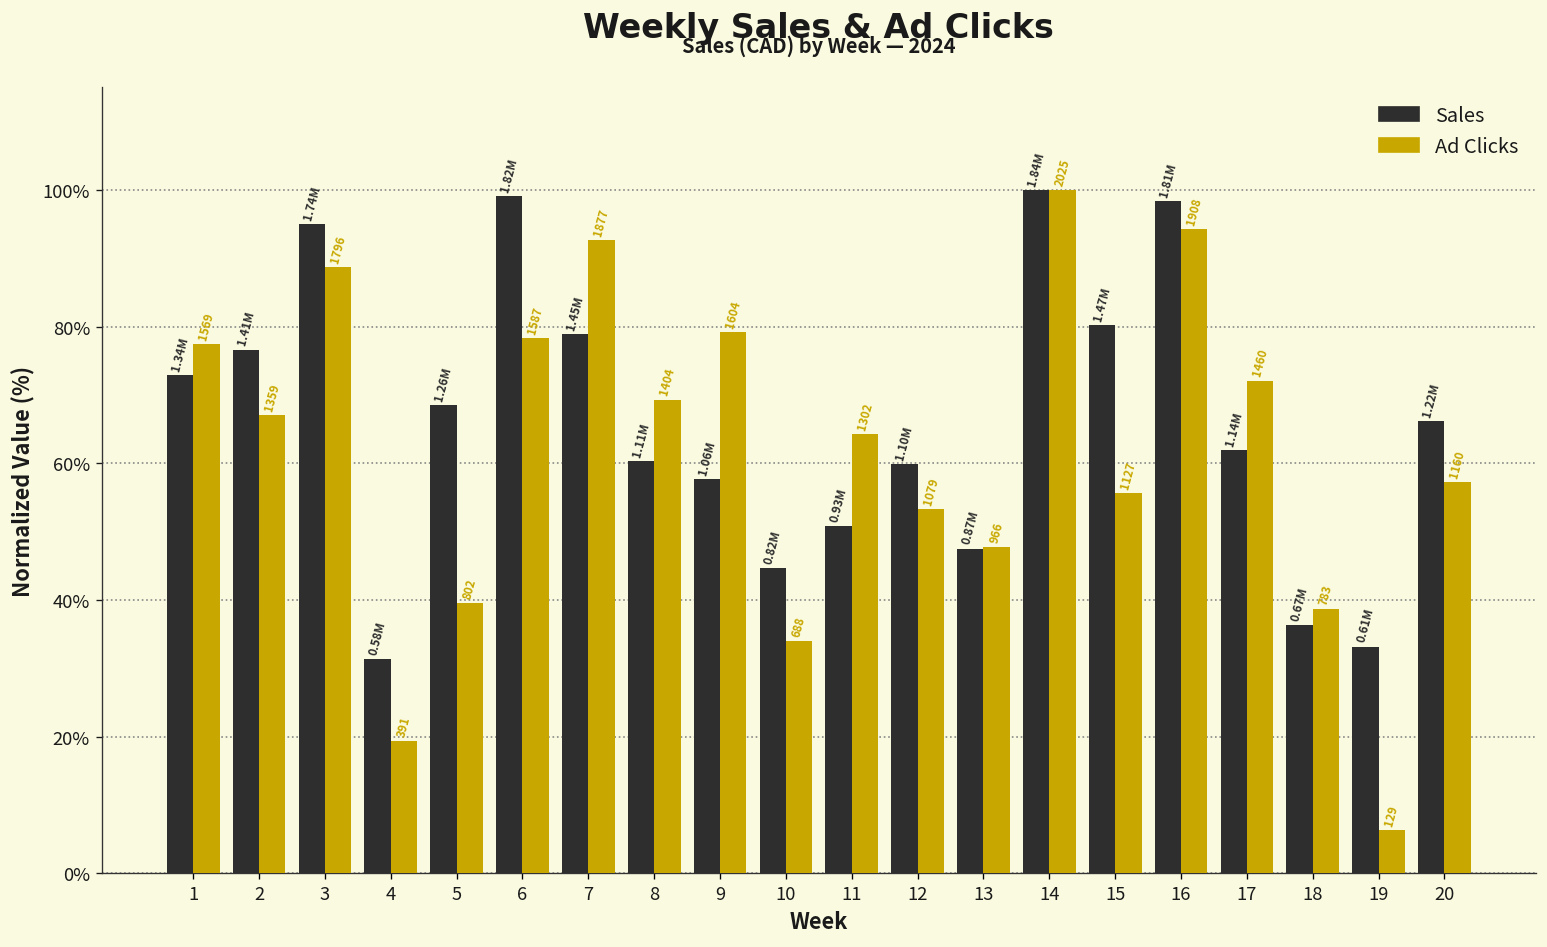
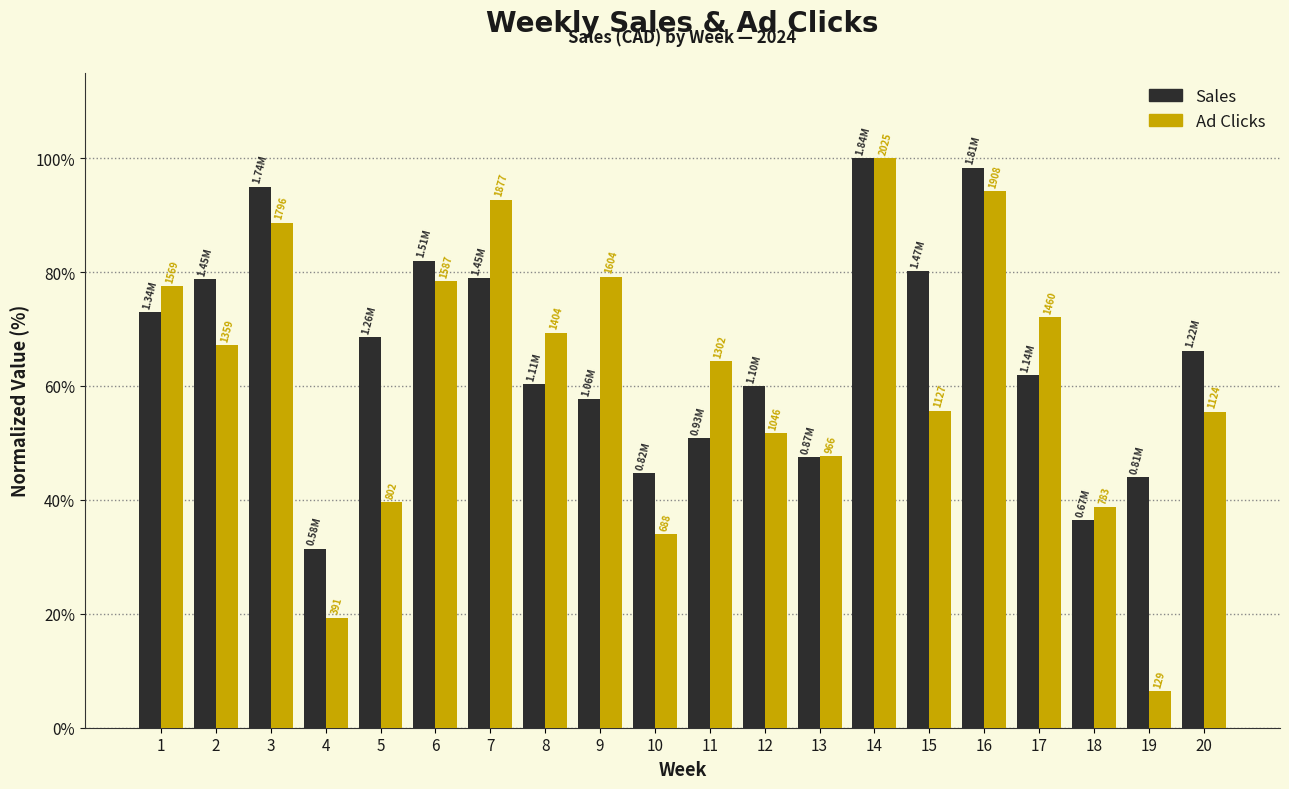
Sales, 2: 1.41M -> 1.45M
Sales, 6: 1.82M -> 1.51M
Ad Clicks, 12: 1079 -> 1046
Sales, 19: 0.61M -> 0.81M
Ad Clicks, 20: 1160 -> 1124
